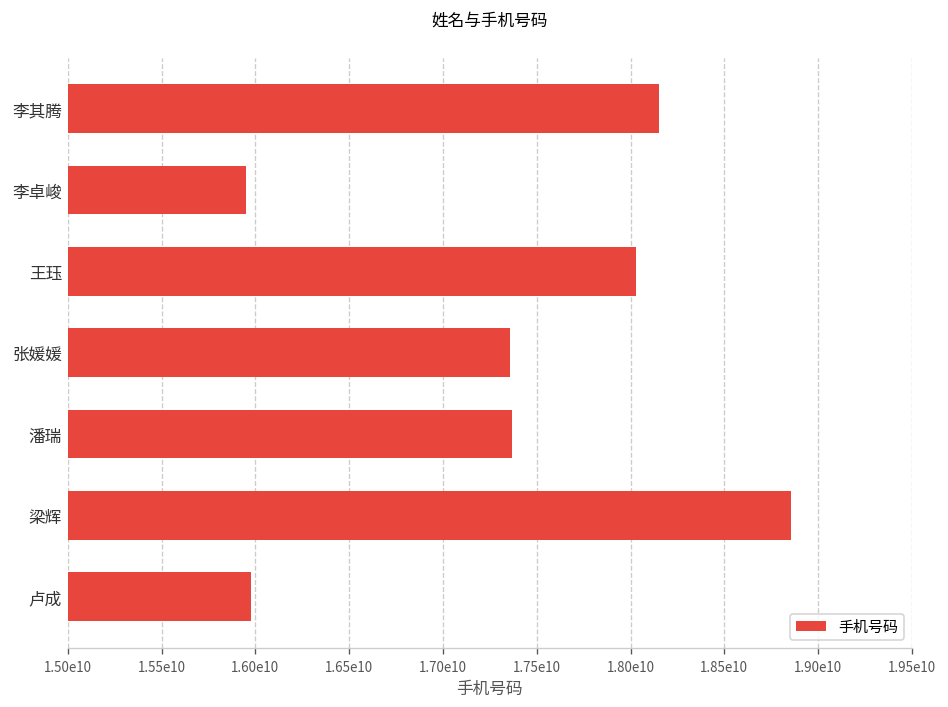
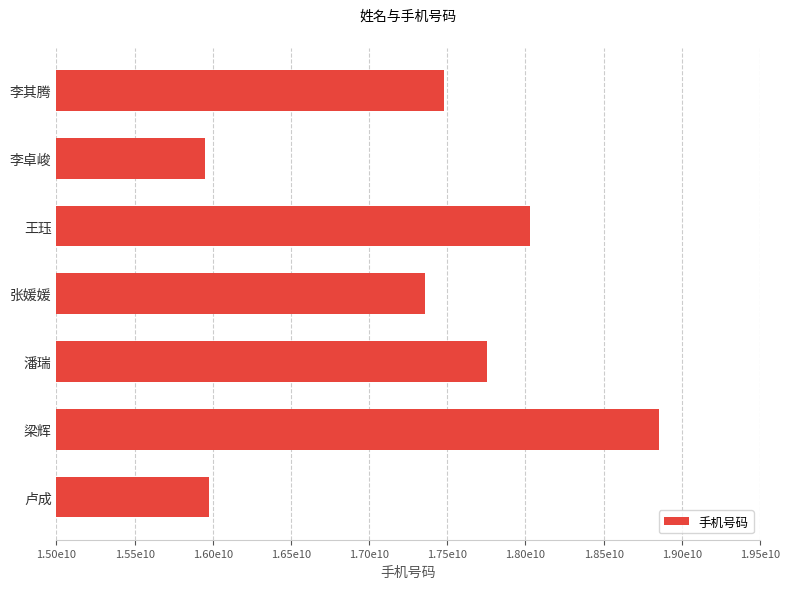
李其腾: 18150000000 -> 17480000000
潘瑞: 17370000000 -> 17760000000
